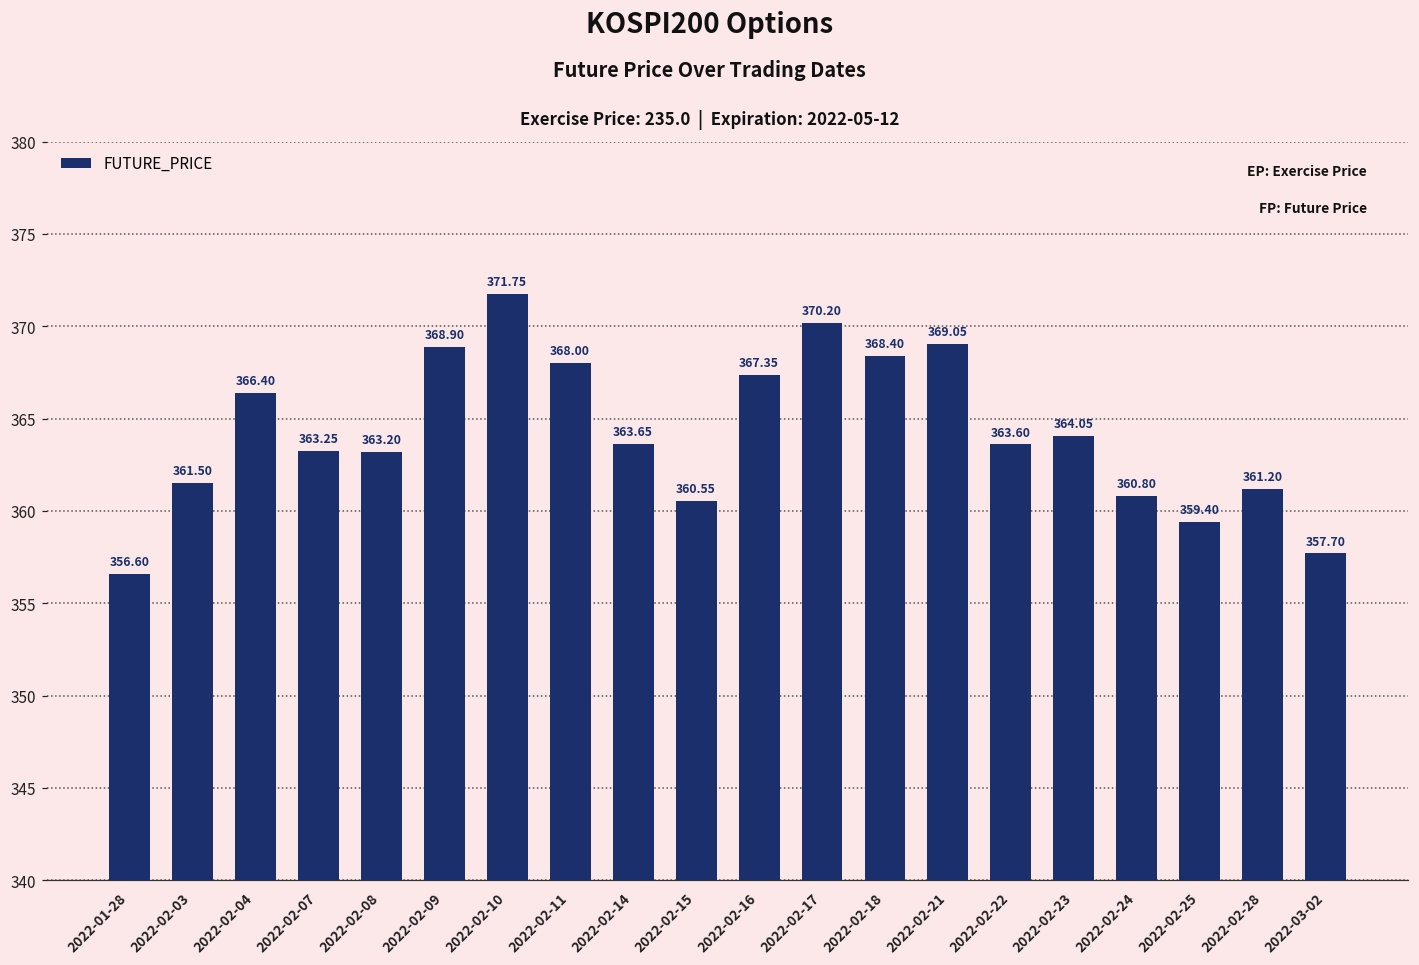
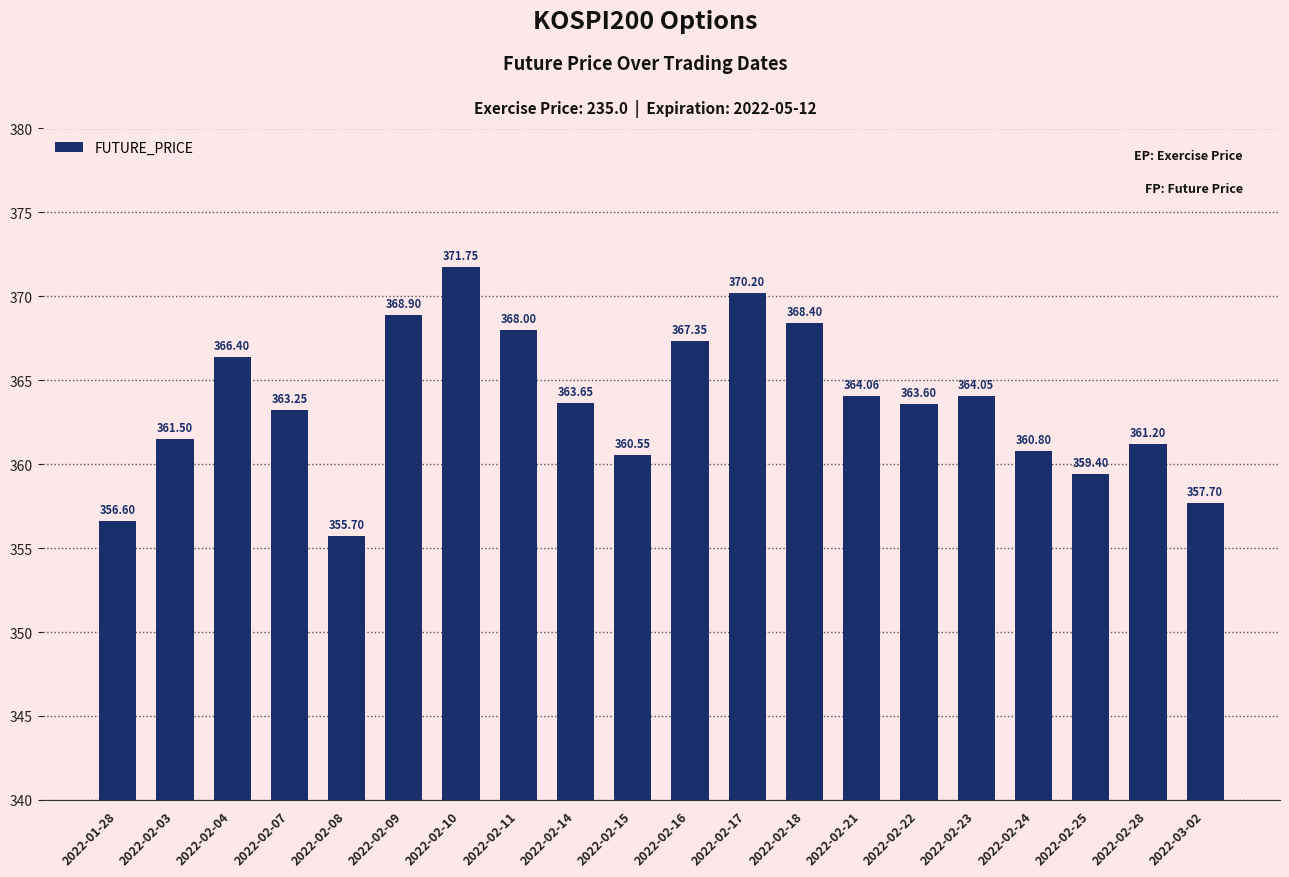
2022-02-08: 363.20 -> 355.70
2022-02-21: 369.05 -> 364.06
